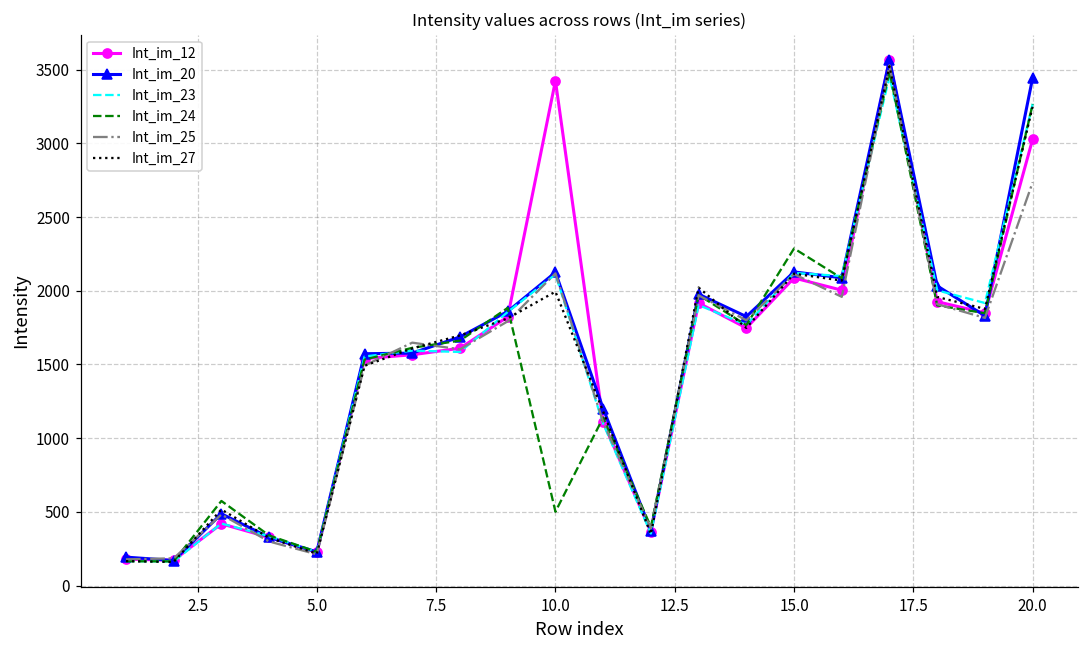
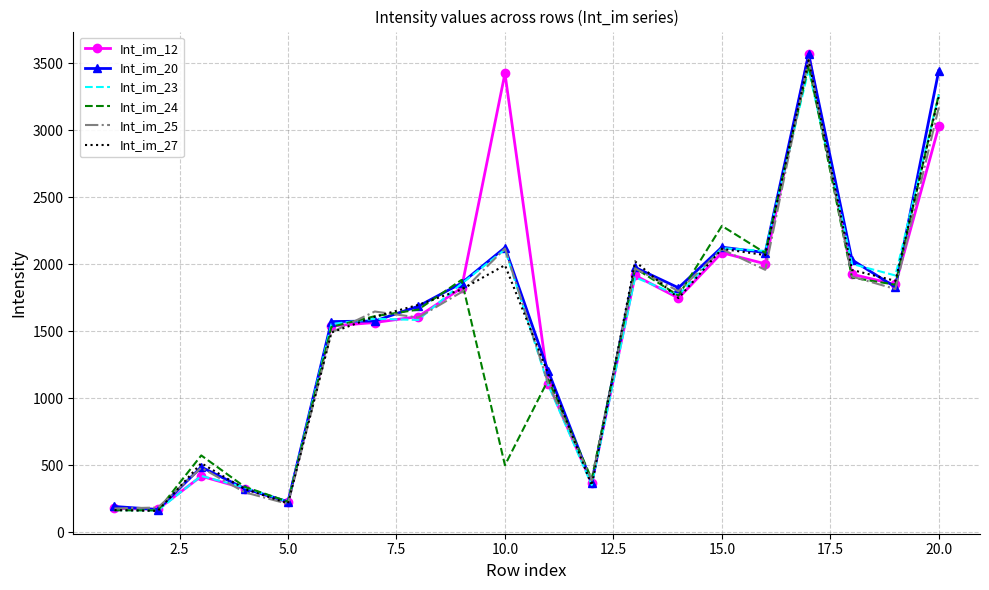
Int_im_25, 20.0: 2740 -> 3170
